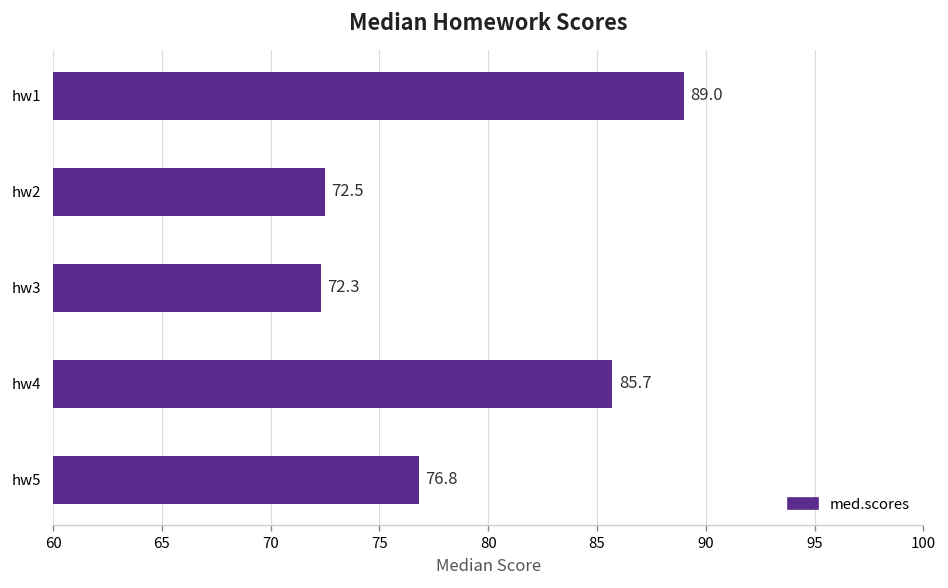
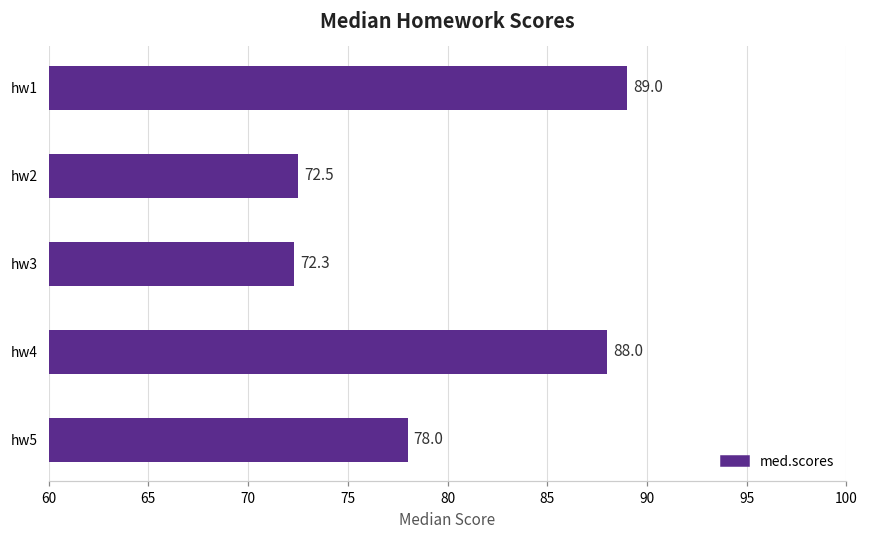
hw4: 85.7 -> 88.0
hw5: 76.8 -> 78.0
